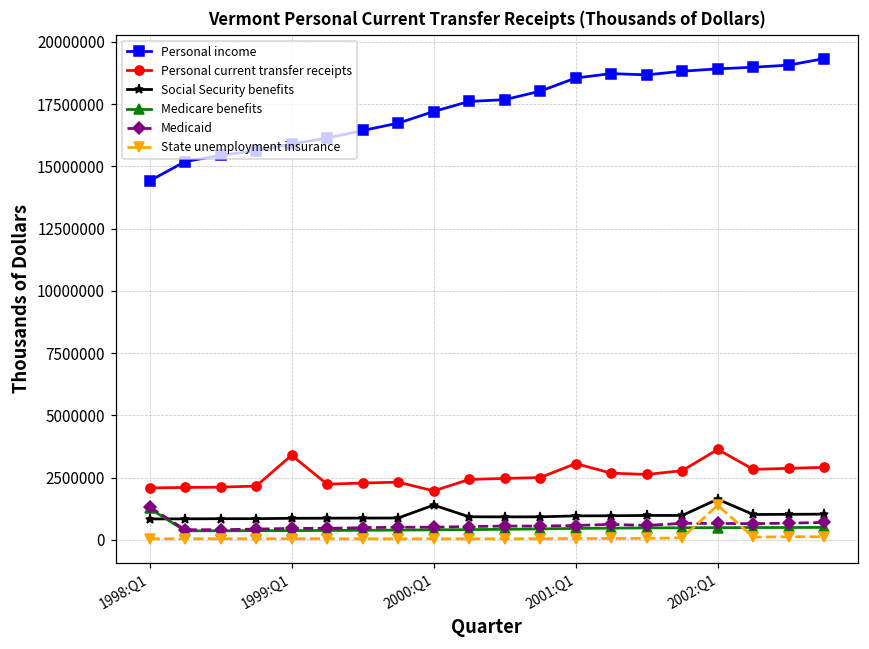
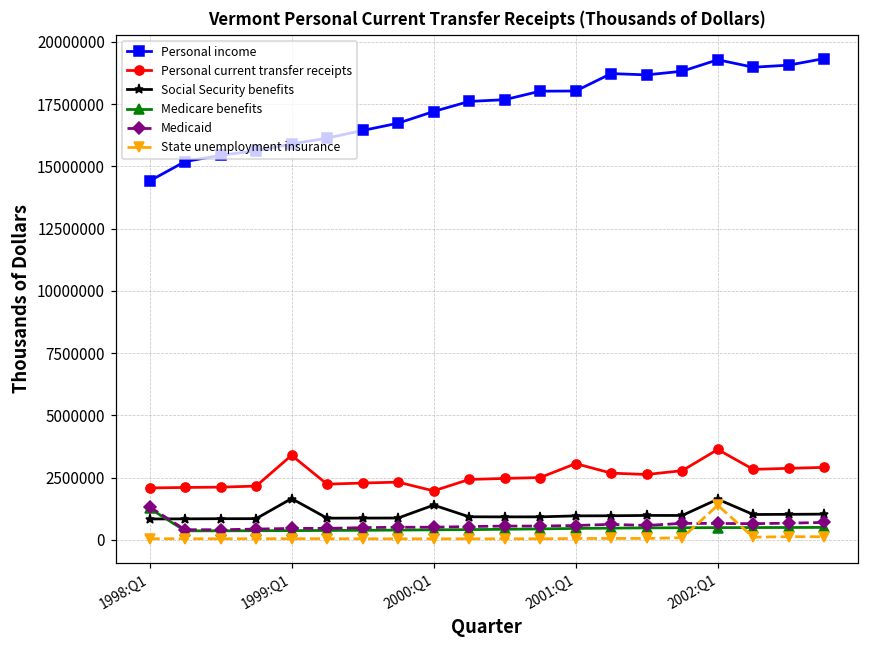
Social Security benefits, 1999:Q1: 900000 -> 1700000
Personal income, 2001:Q1: 18500000 -> 18000000
Personal income, 2002:Q1: 18900000 -> 19300000
